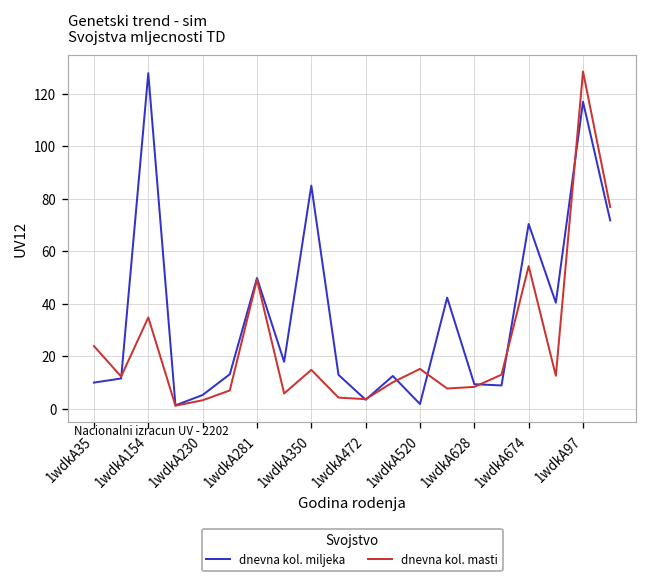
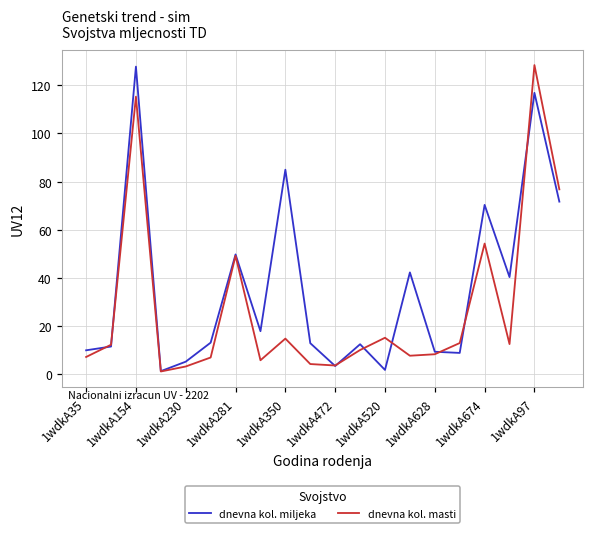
dnevna kol. masti, 1wdkA35: 24 -> 7
dnevna kol. masti, 1wdkA154: 35 -> 115
